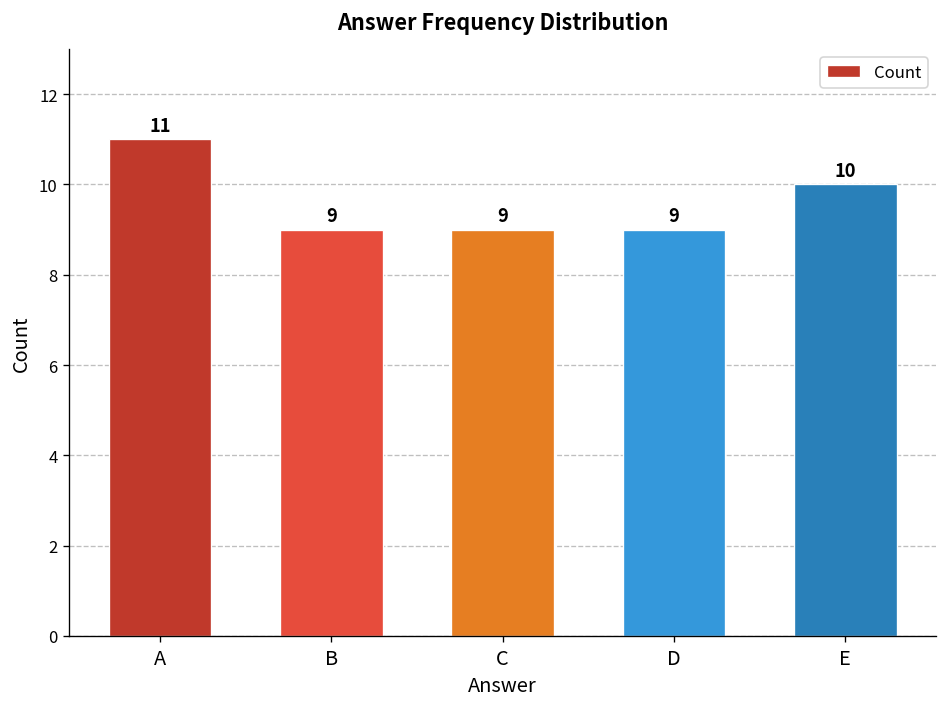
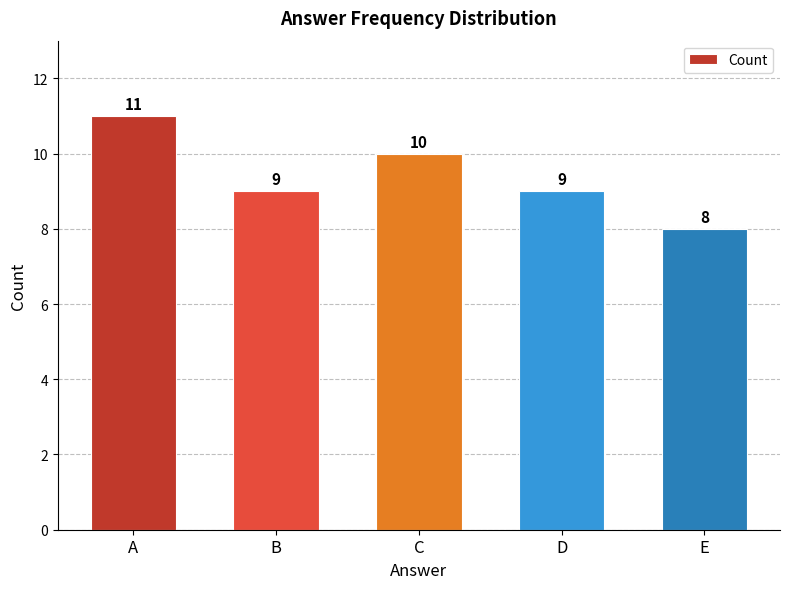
C: 9 -> 10
E: 10 -> 8
